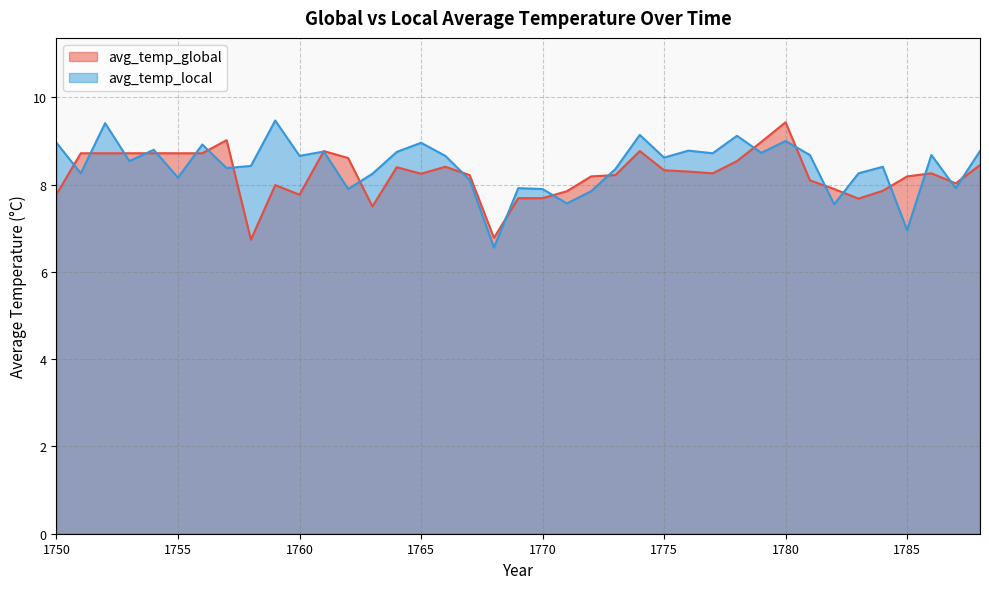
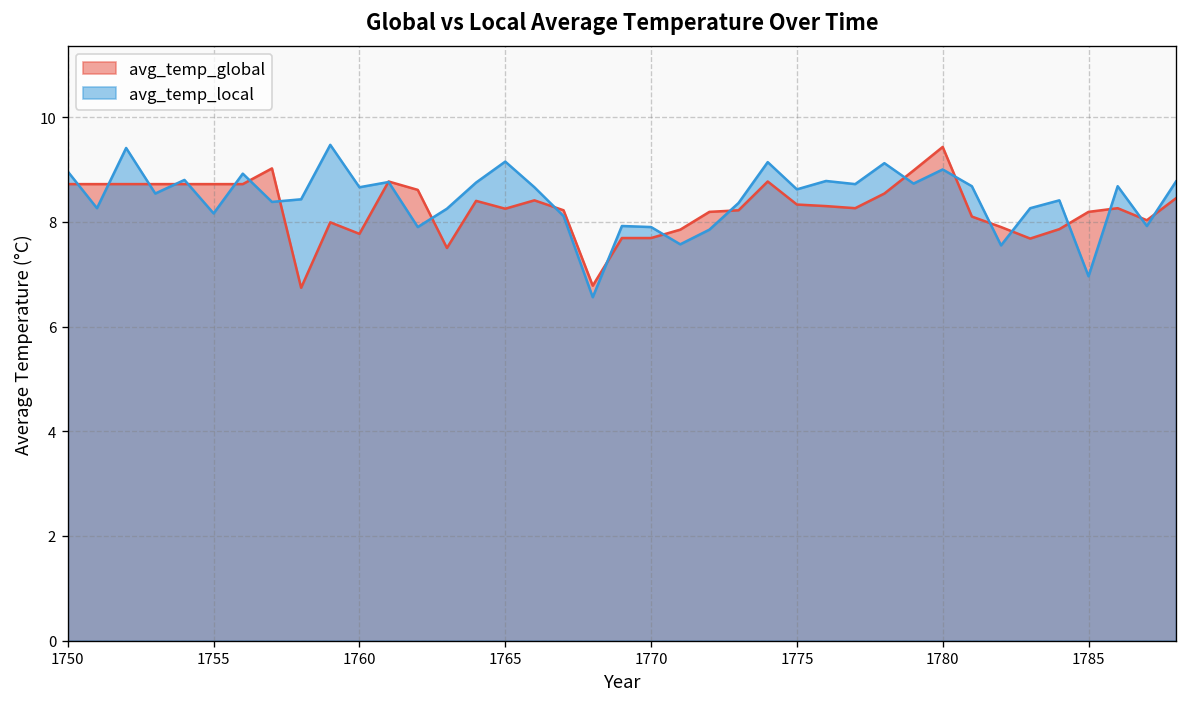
avg_temp_global, 1750: 7.8 -> 8.7
avg_temp_local, 1765: 9.0 -> 9.2
